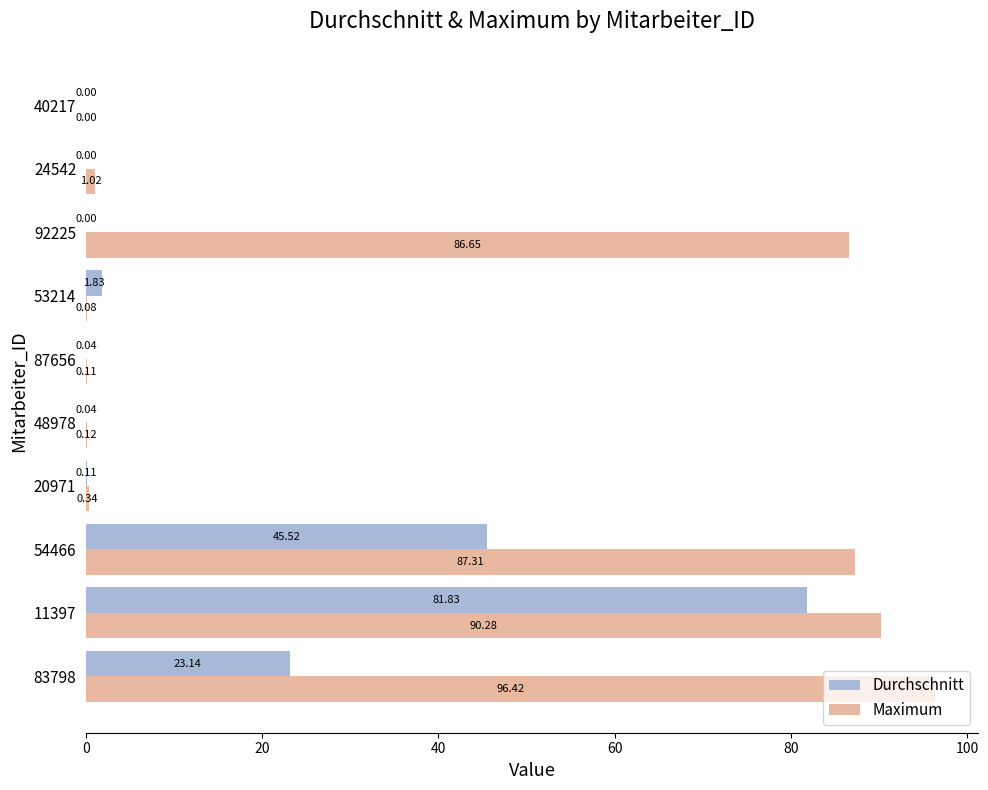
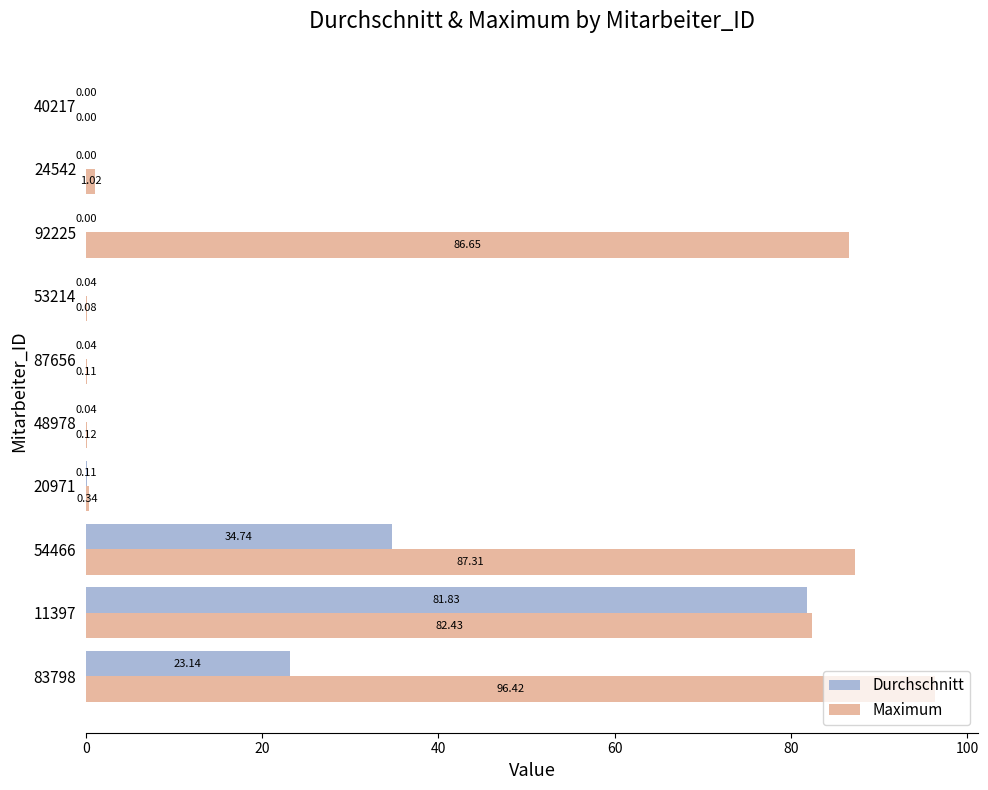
Durchschnitt, 53214: 1.83 -> 0.04
Durchschnitt, 54466: 45.52 -> 34.74
Maximum, 11397: 90.28 -> 82.43
